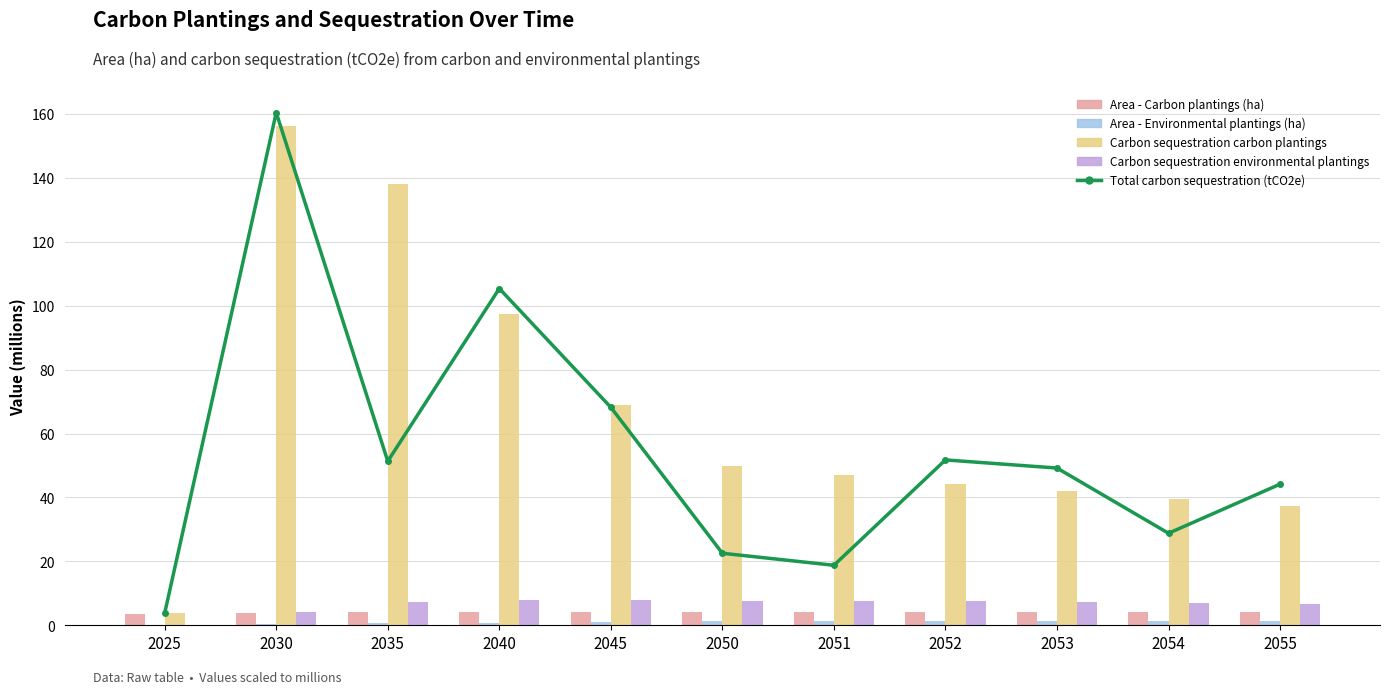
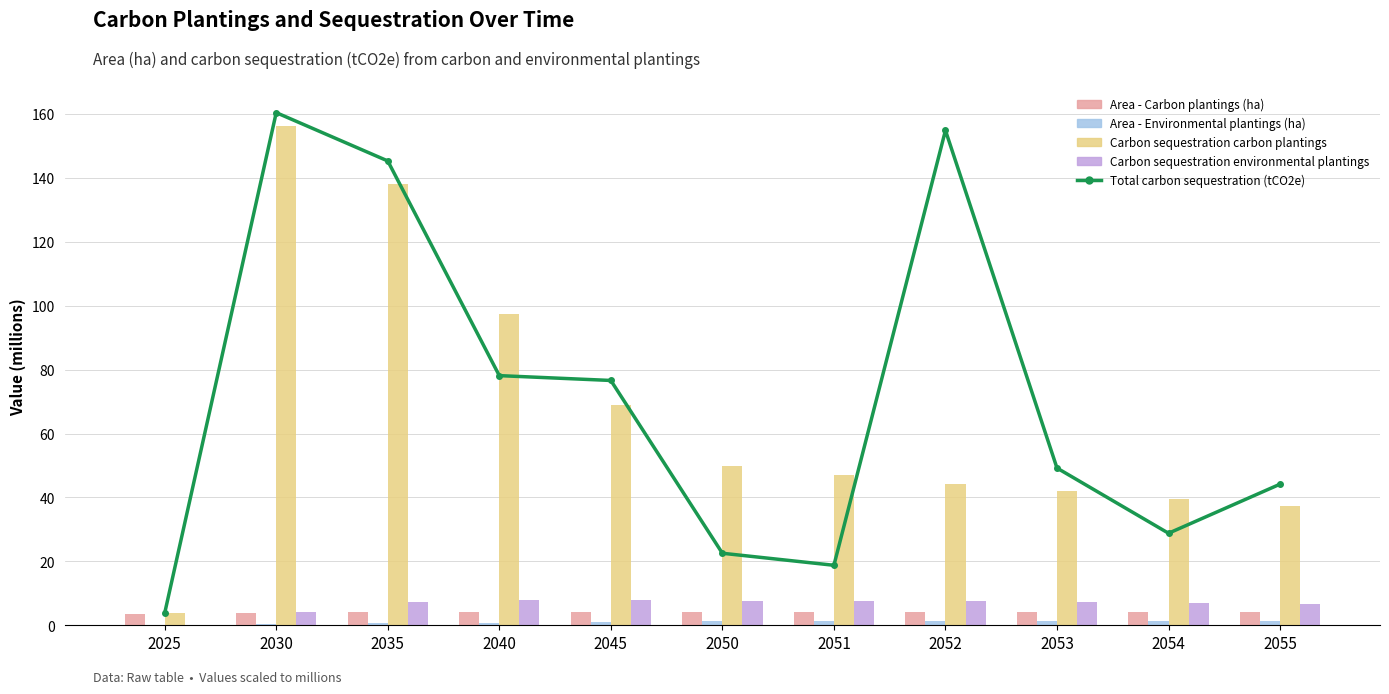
Total carbon sequestration (tCO2e), 2035: 51 -> 145
Total carbon sequestration (tCO2e), 2040: 105 -> 78
Total carbon sequestration (tCO2e), 2045: 68 -> 77
Total carbon sequestration (tCO2e), 2052: 52 -> 155
